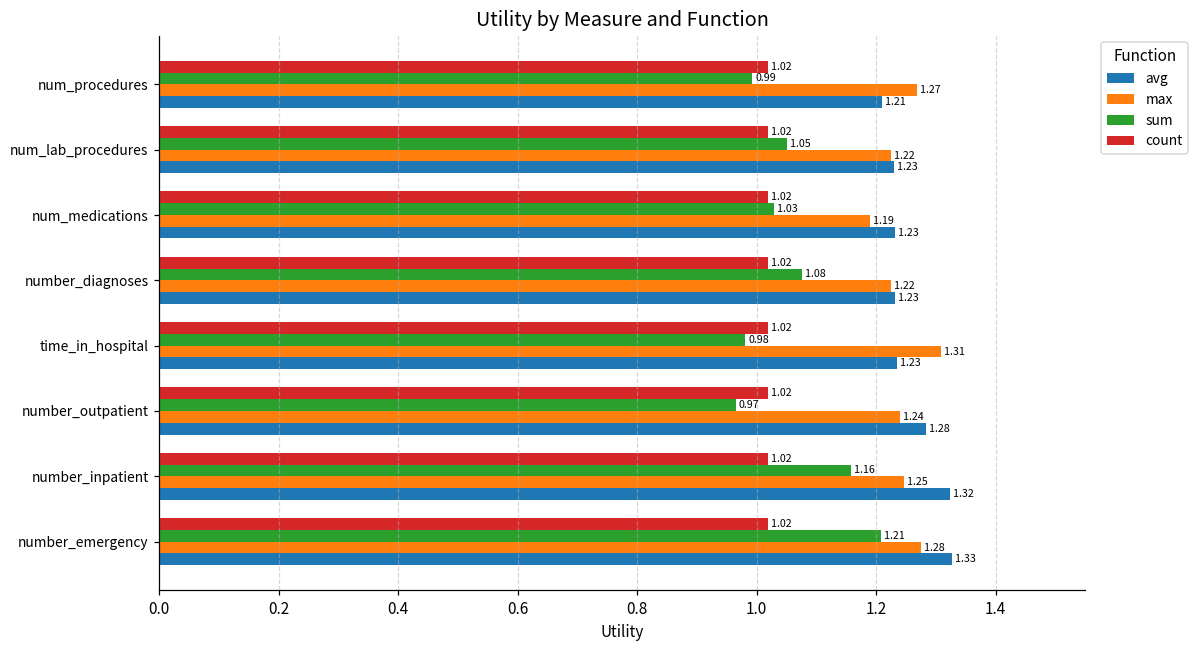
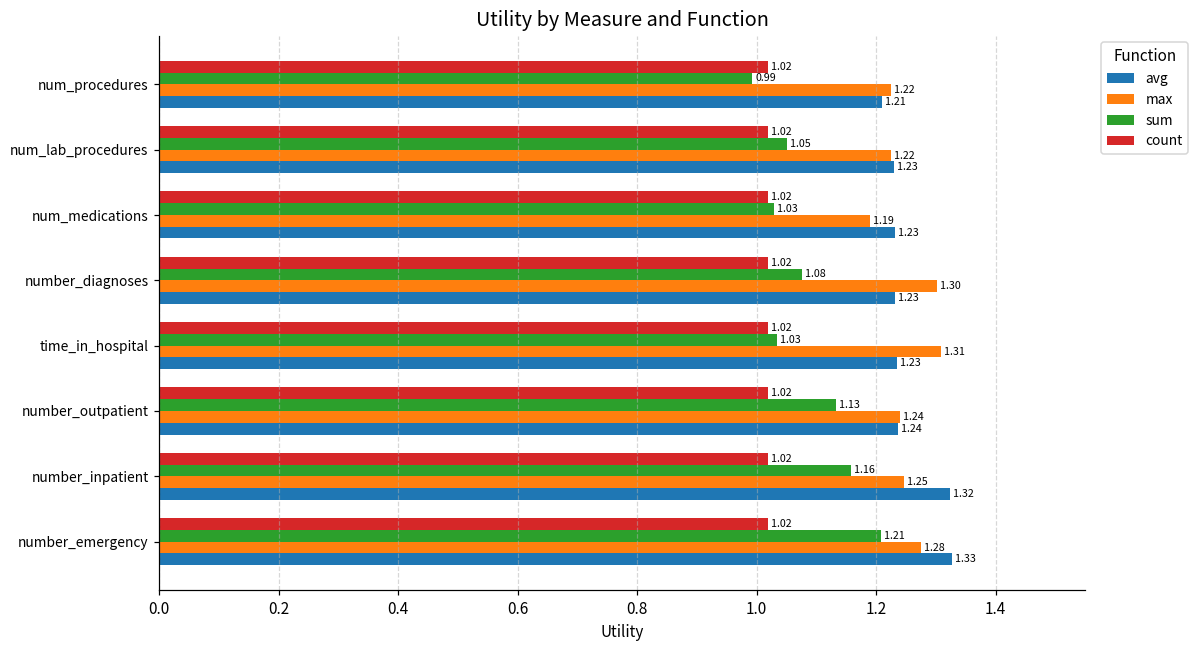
max, num_procedures: 1.27 -> 1.22
max, number_diagnoses: 1.22 -> 1.30
sum, time_in_hospital: 0.98 -> 1.03
sum, number_outpatient: 0.97 -> 1.13
avg, number_outpatient: 1.28 -> 1.24
